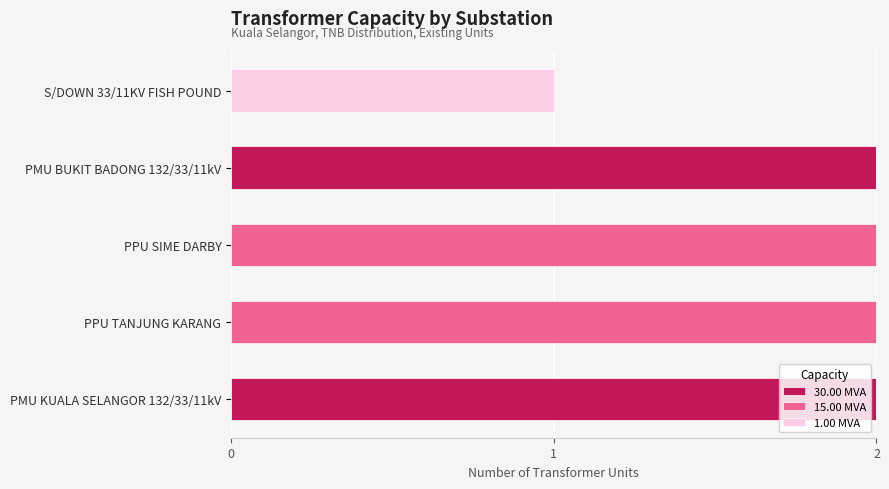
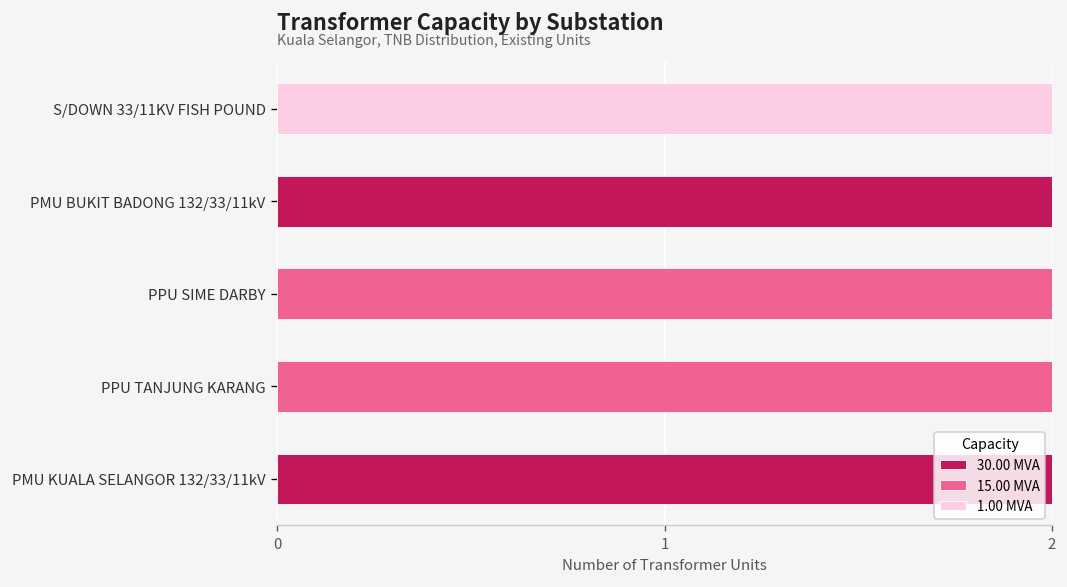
1.00 MVA, S/DOWN 33/11KV FISH POUND: 1 -> 2
